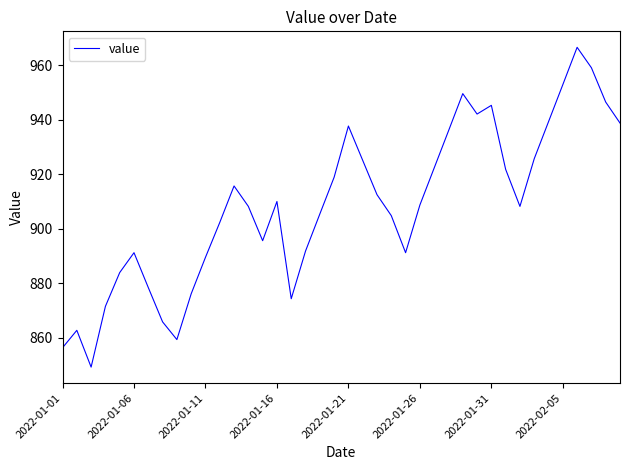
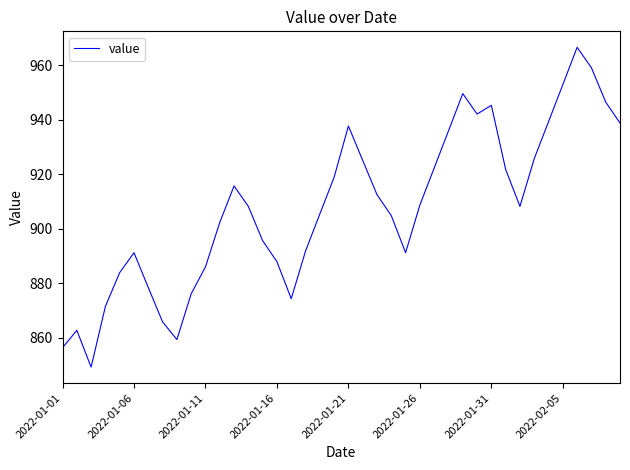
2022-01-11: 890 -> 886
2022-01-16: 910 -> 888
